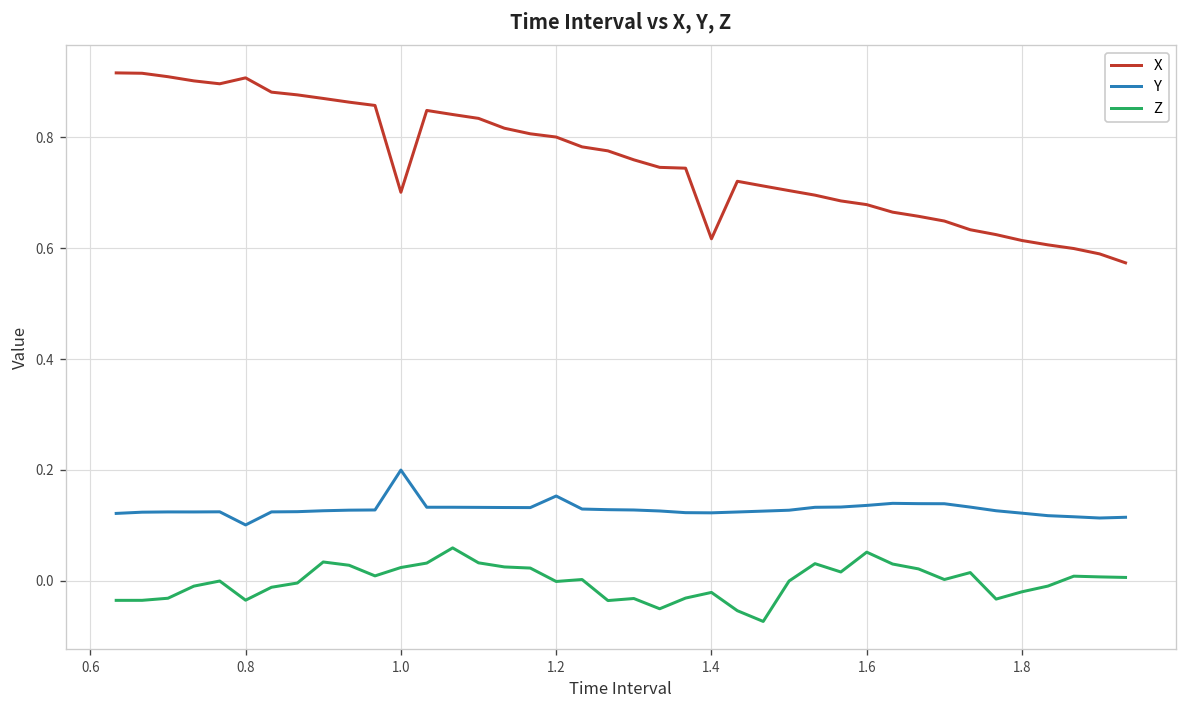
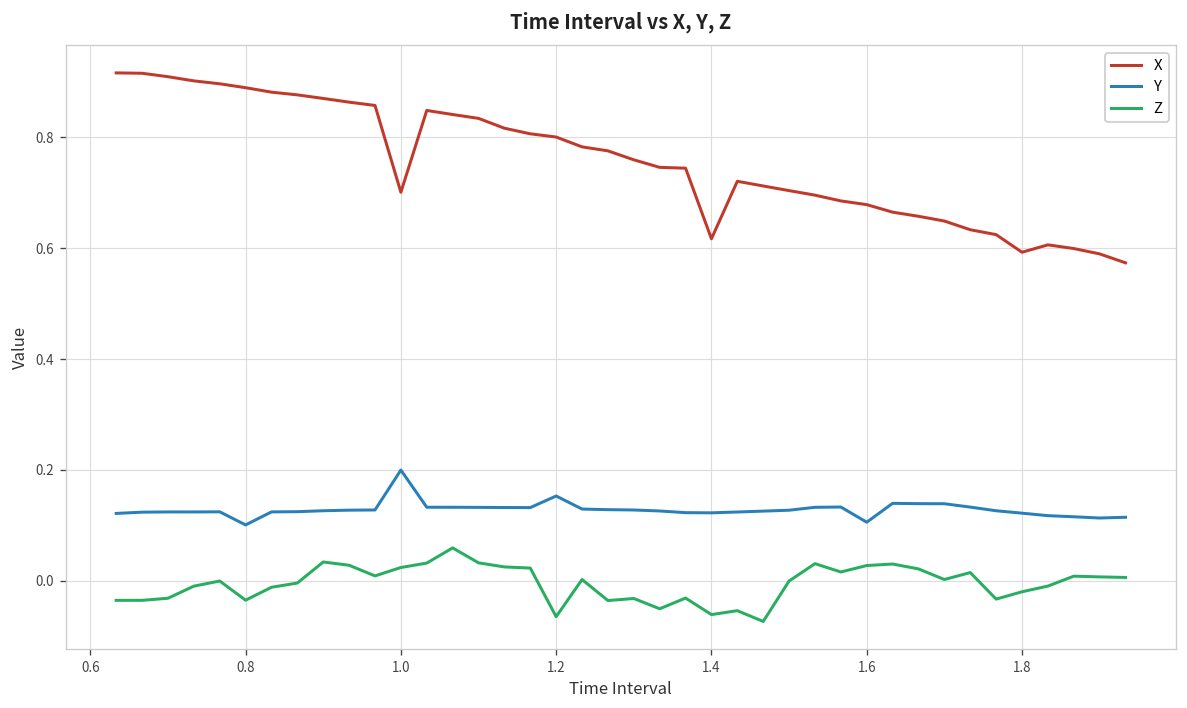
X, 0.8: 0.91 -> 0.89
Z, 1.2: 0.00 -> -0.06
Z, 1.4: -0.02 -> -0.06
Y, 1.6: 0.14 -> 0.11
Z, 1.6: 0.05 -> 0.03
X, 1.8: 0.61 -> 0.59
